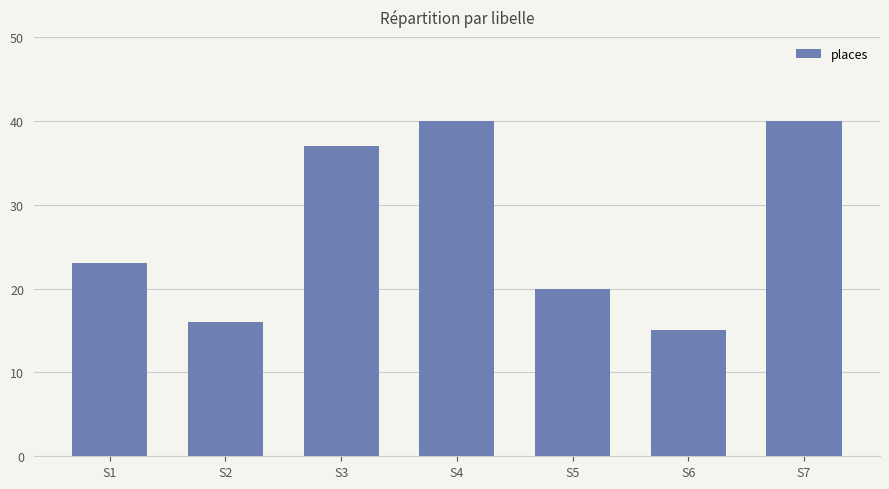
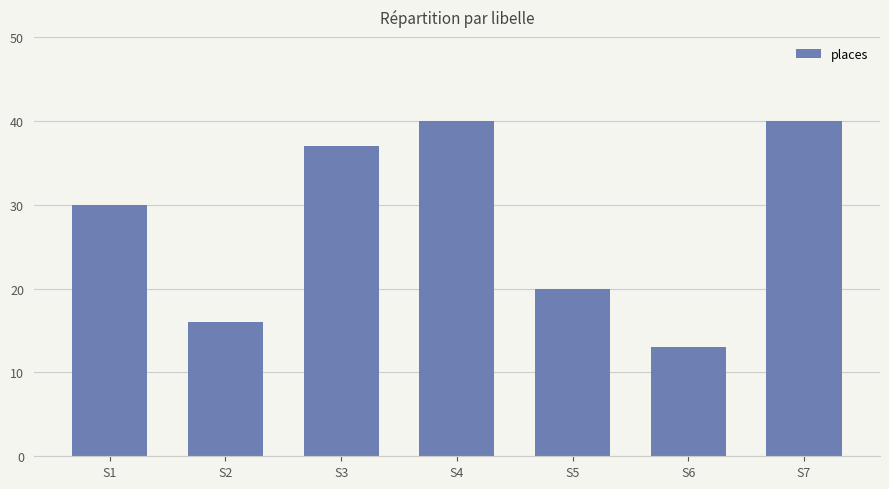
S1: 23 -> 30
S6: 15 -> 13
